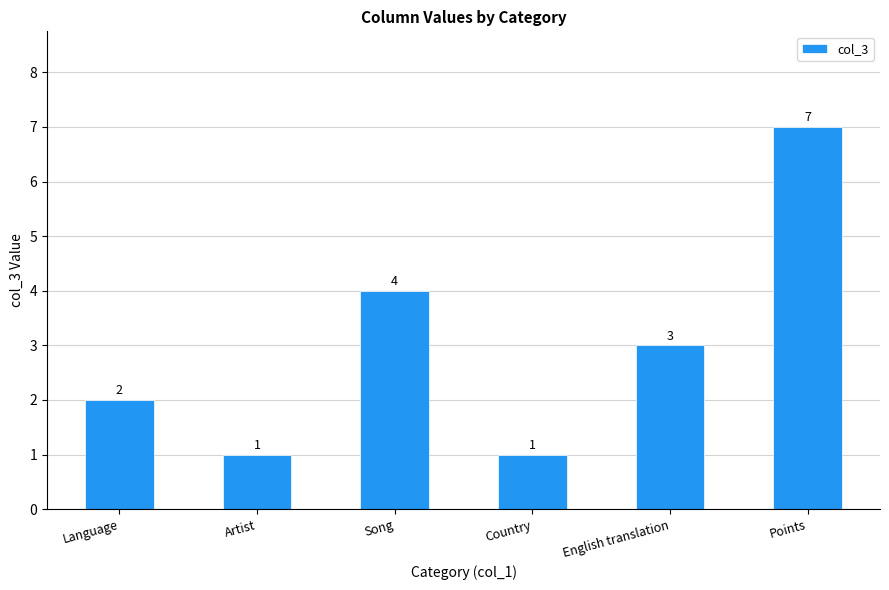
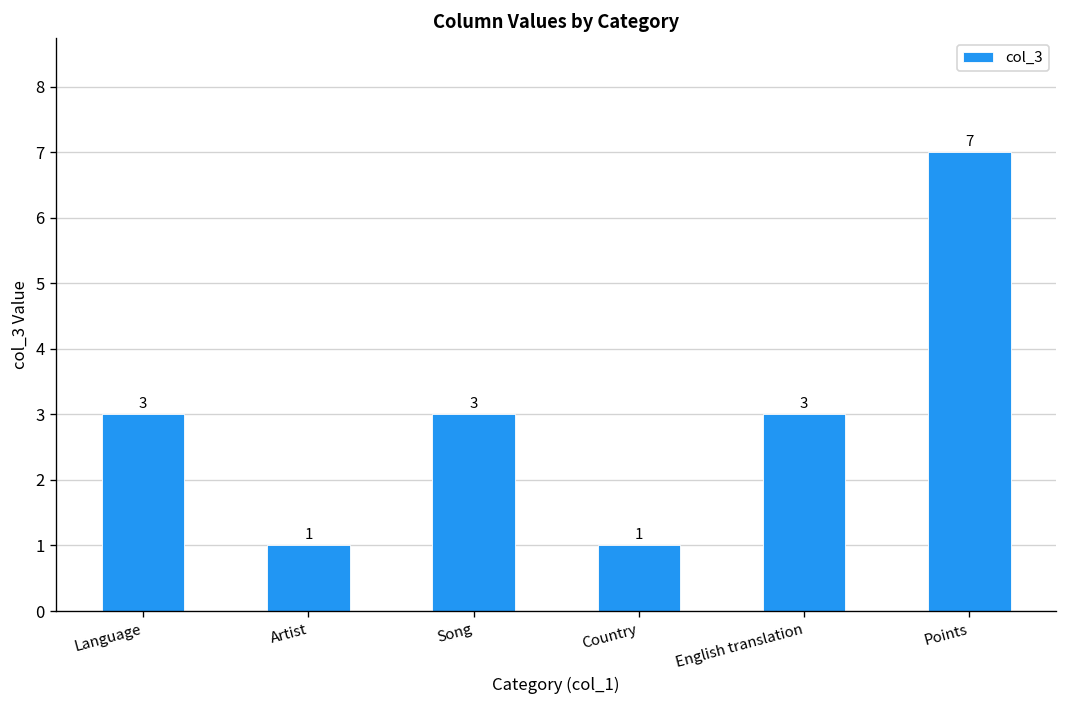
Language: 2 -> 3
Song: 4 -> 3
